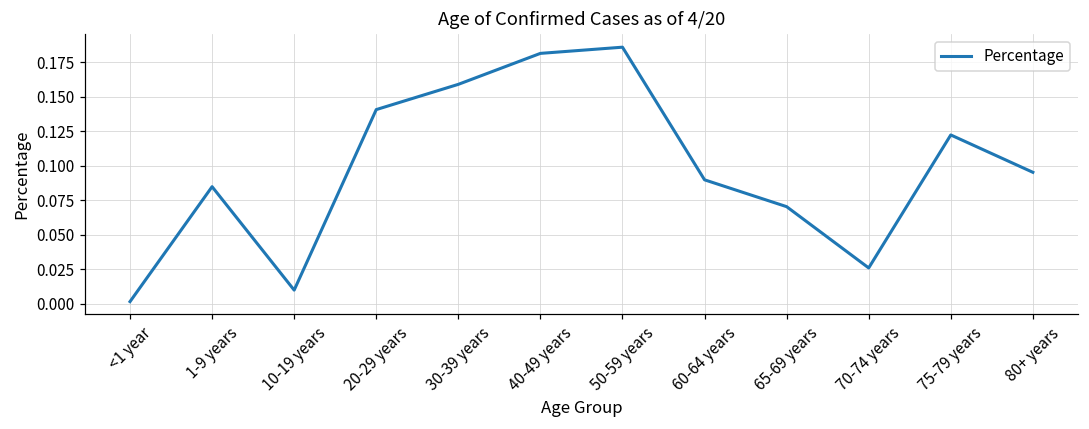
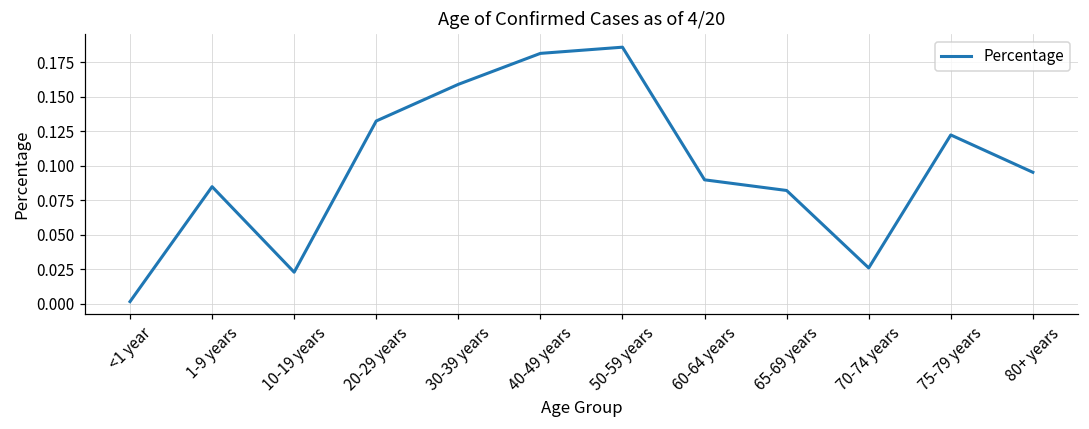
10-19 years: 0.010 -> 0.023
20-29 years: 0.141 -> 0.132
65-69 years: 0.070 -> 0.082
